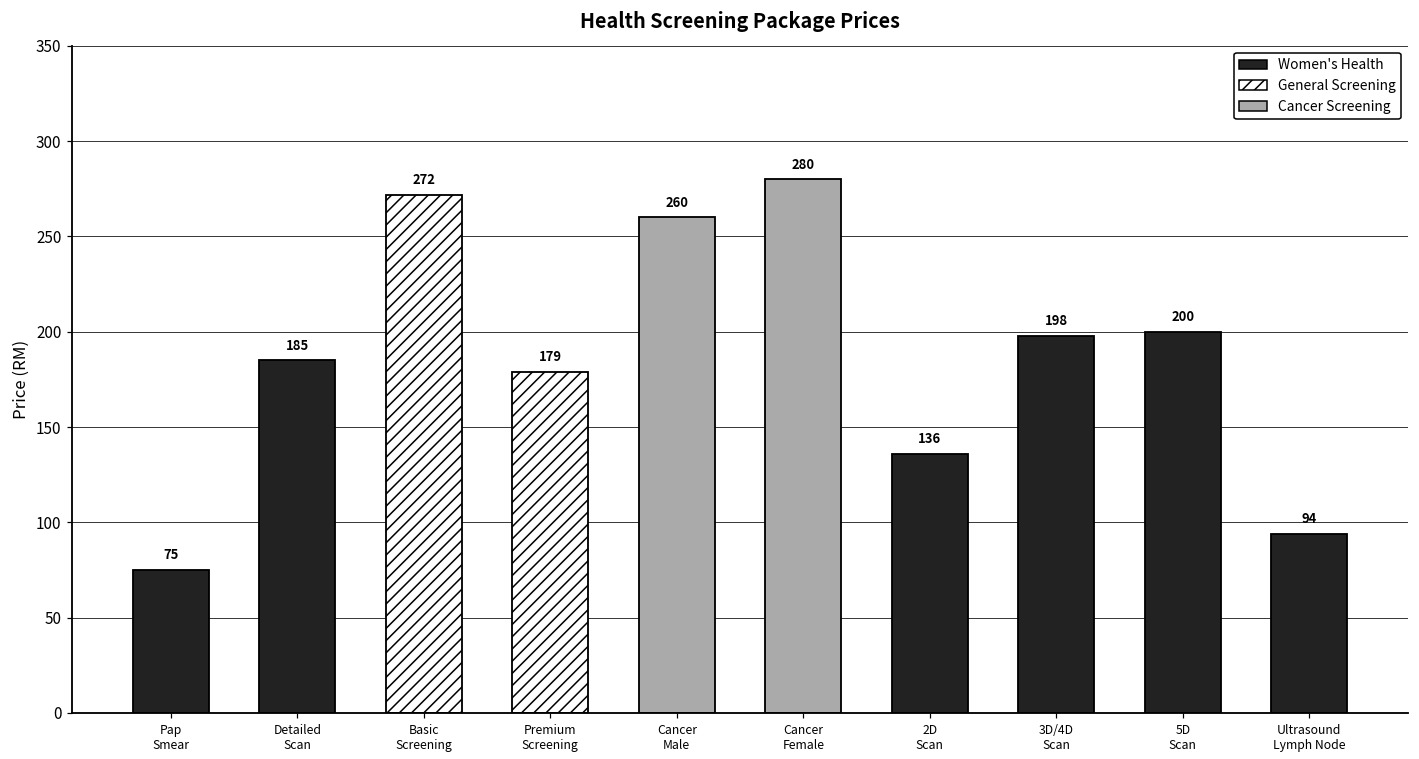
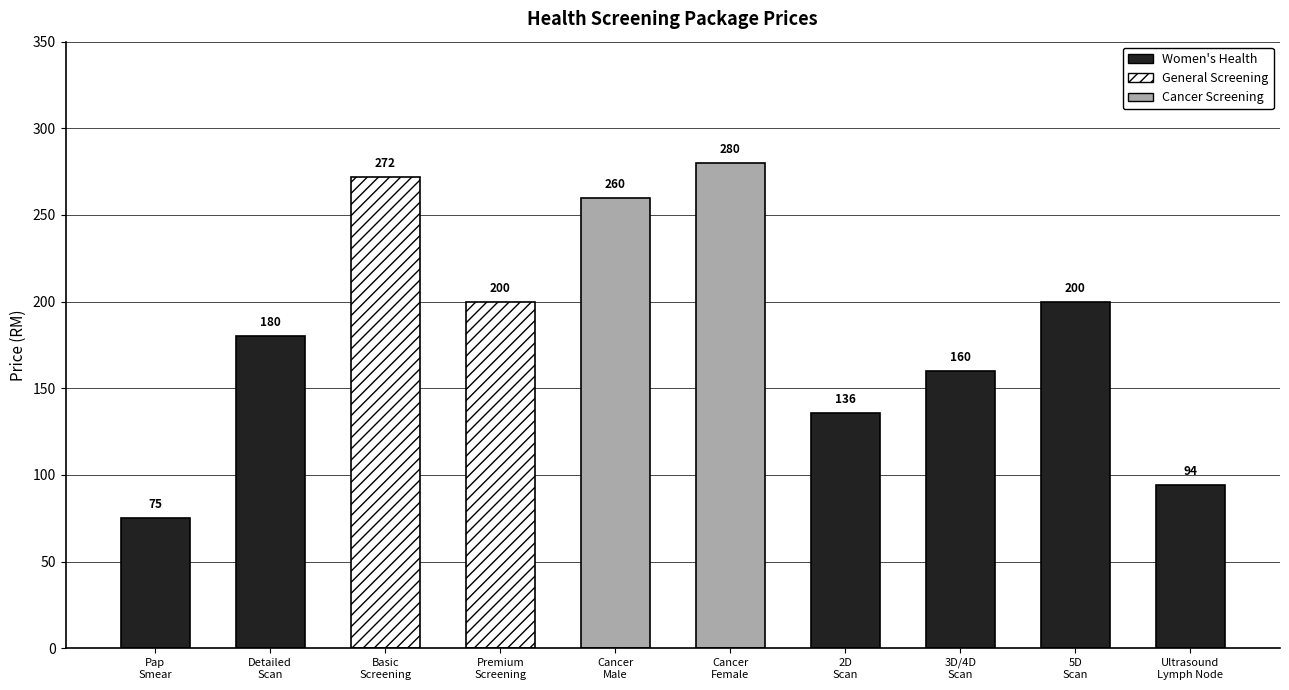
Detailed Scan: 185 -> 180
Premium Screening: 179 -> 200
3D/4D Scan: 198 -> 160
